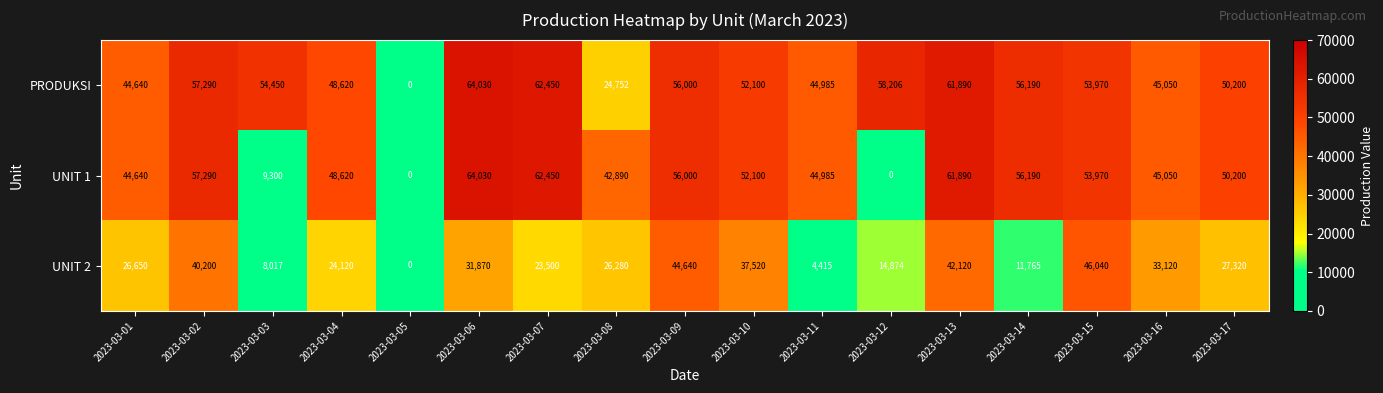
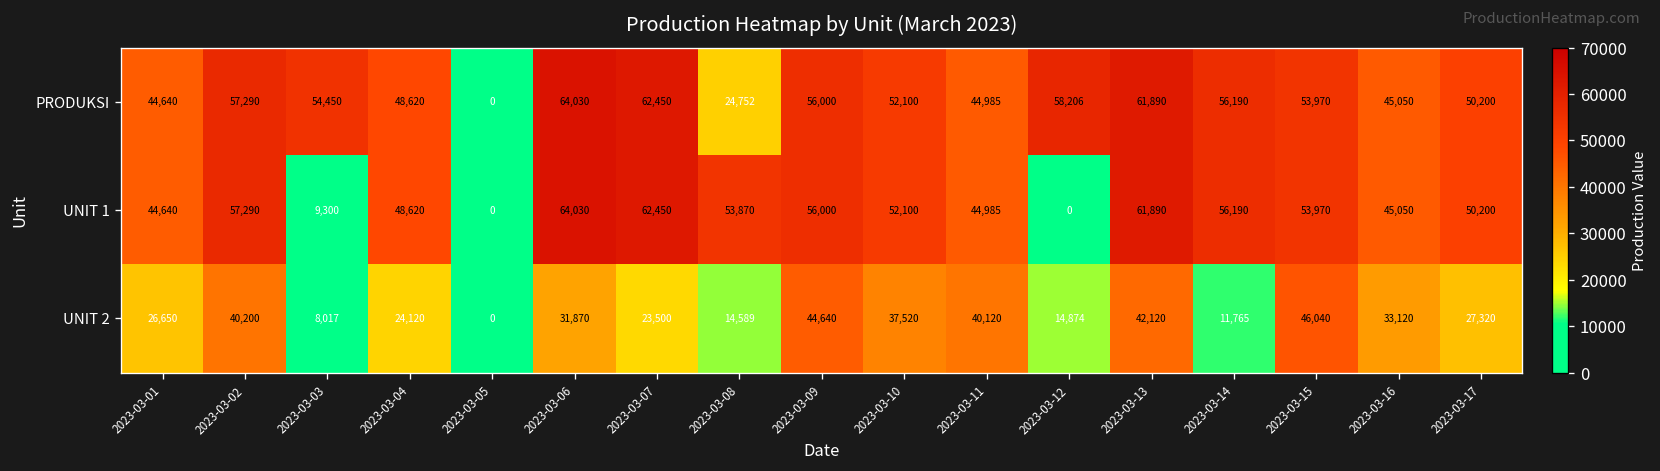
UNIT 1, 2023-03-08: 42,890 -> 53,870
UNIT 2, 2023-03-08: 26,280 -> 14,589
UNIT 2, 2023-03-11: 4,415 -> 40,120
